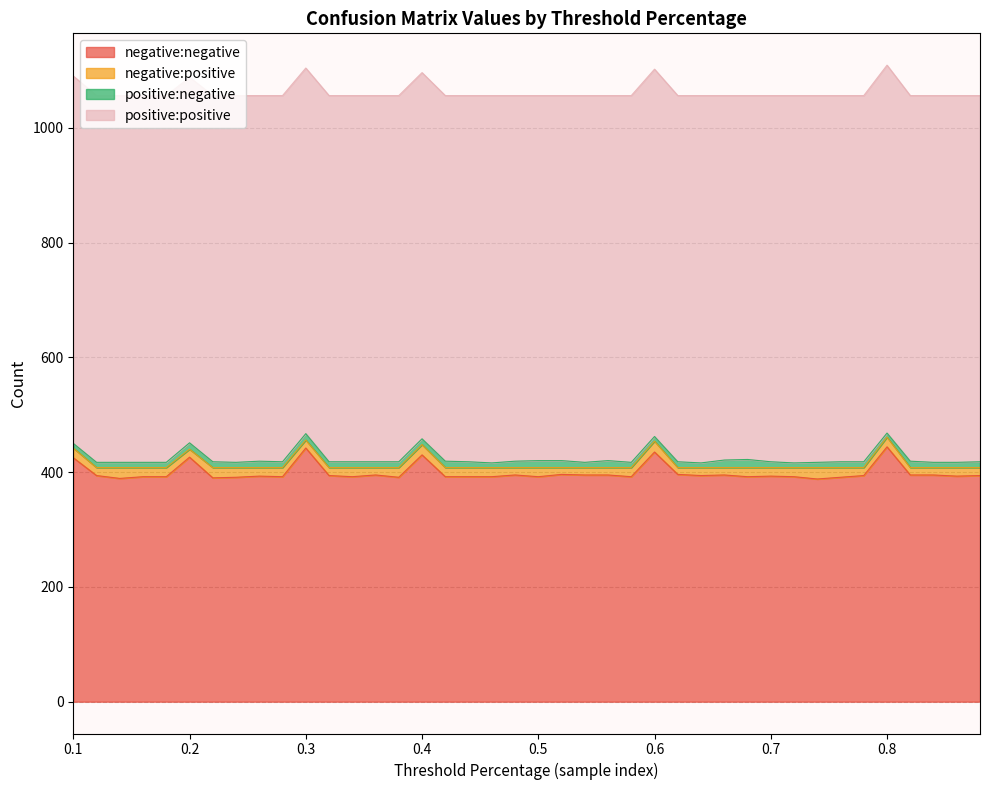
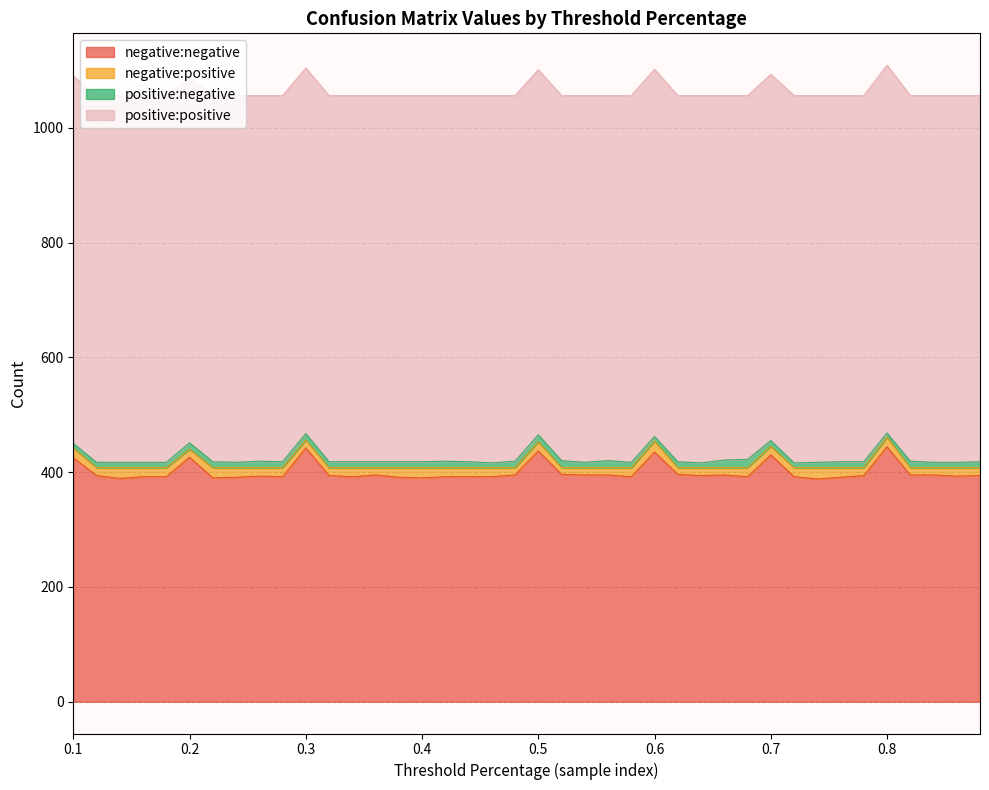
negative:negative, 0.4: 430 -> 390
negative:negative, 0.5: 390 -> 440
negative:negative, 0.7: 390 -> 430
